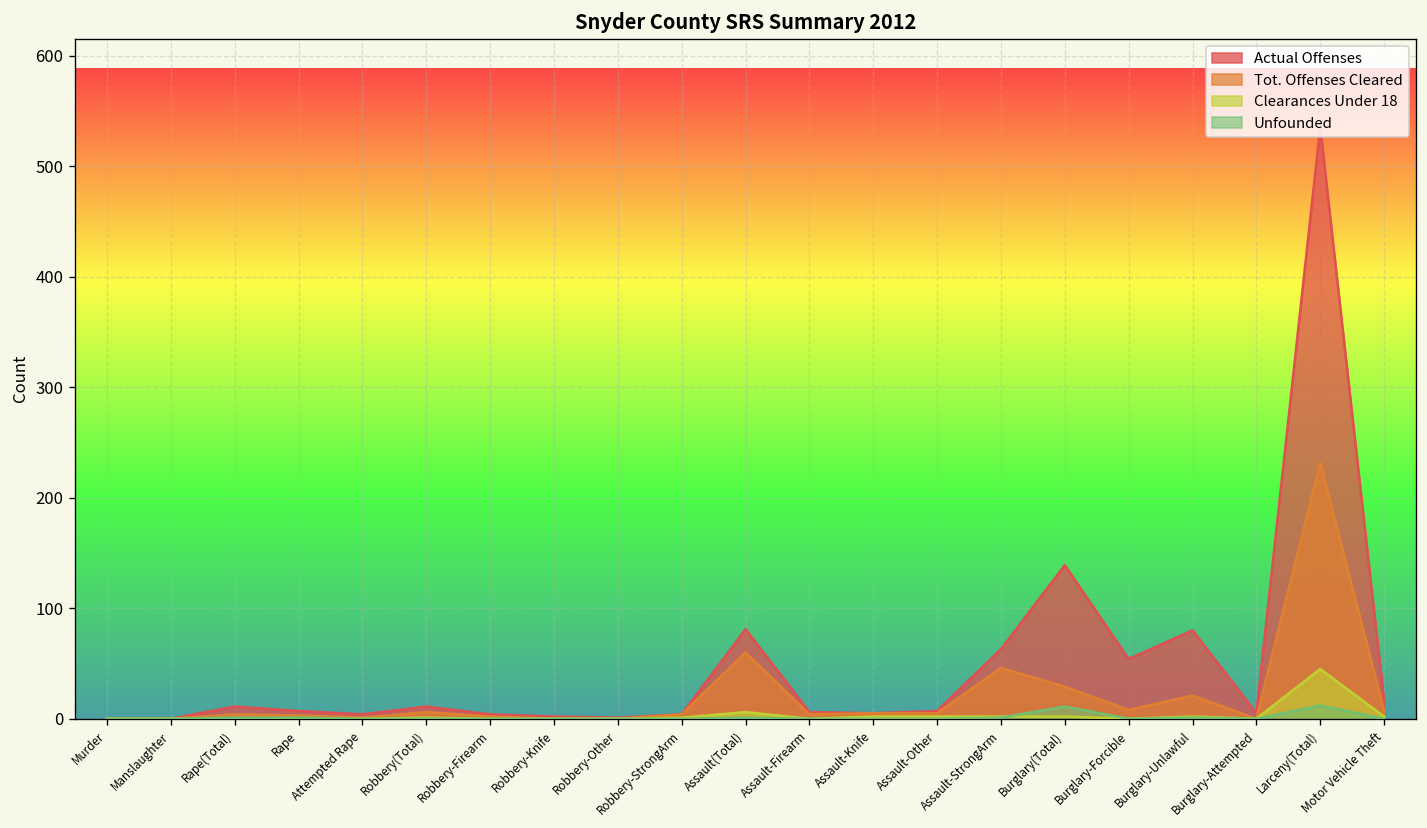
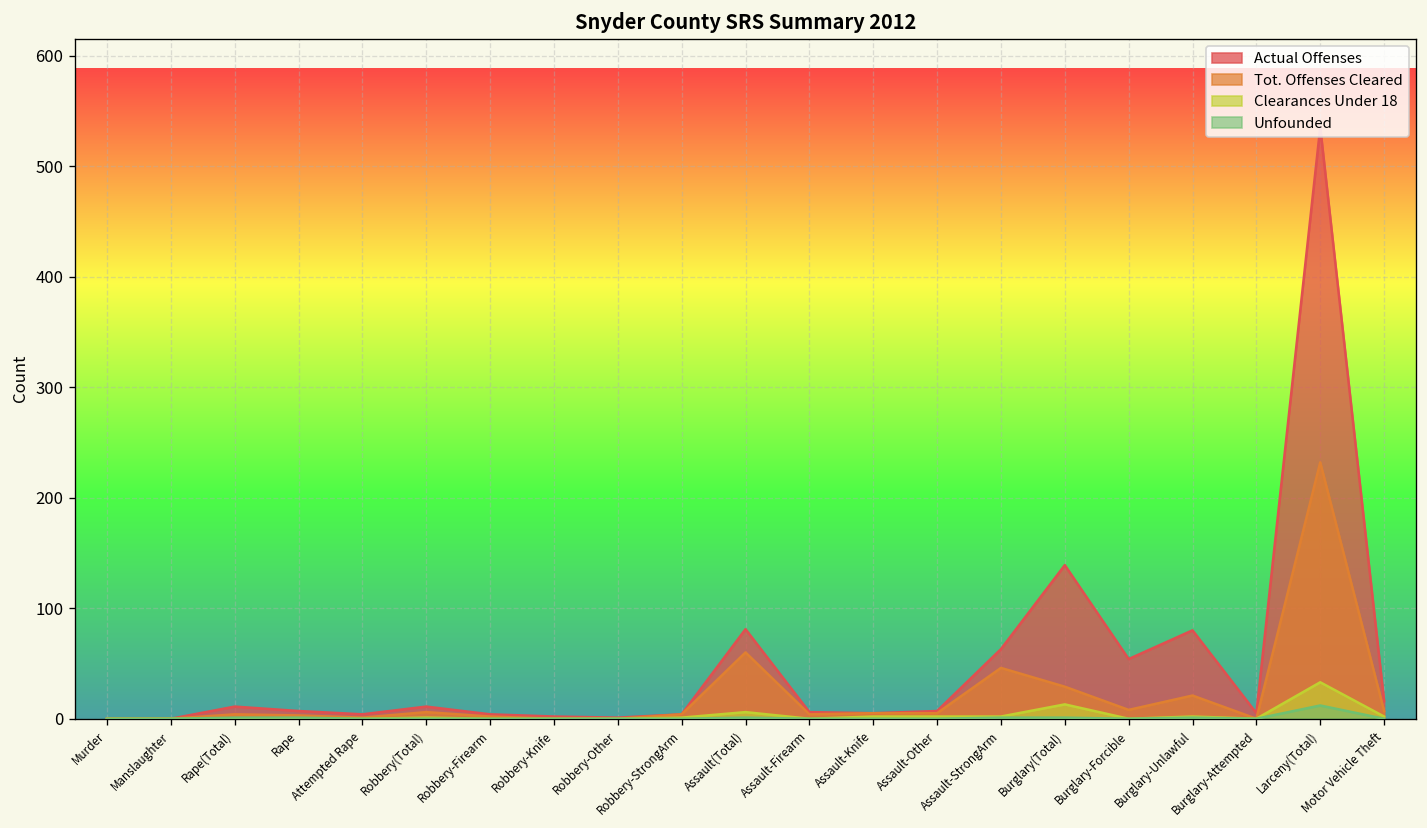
Clearances Under 18, Burglary(Total): 0 -> 10
Unfounded, Burglary(Total): 10 -> 0
Clearances Under 18, Larceny(Total): 50 -> 30
